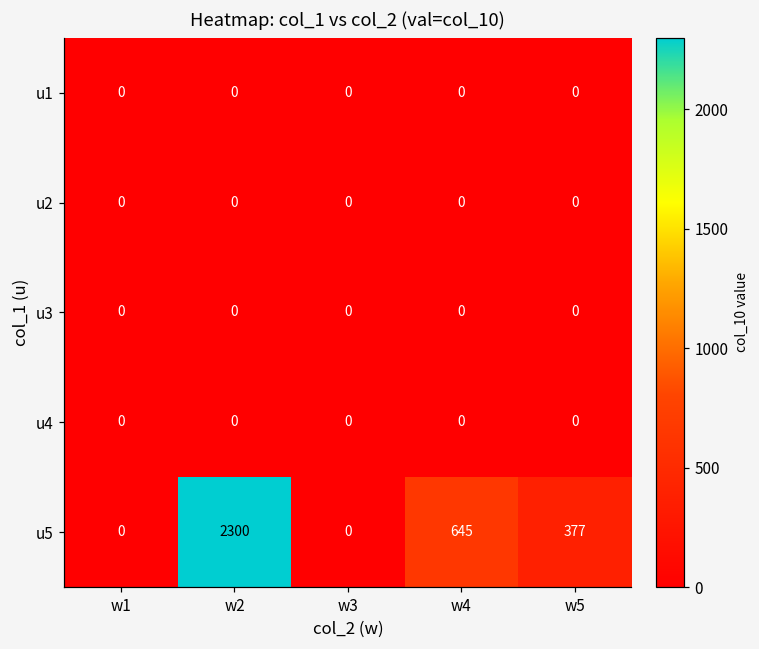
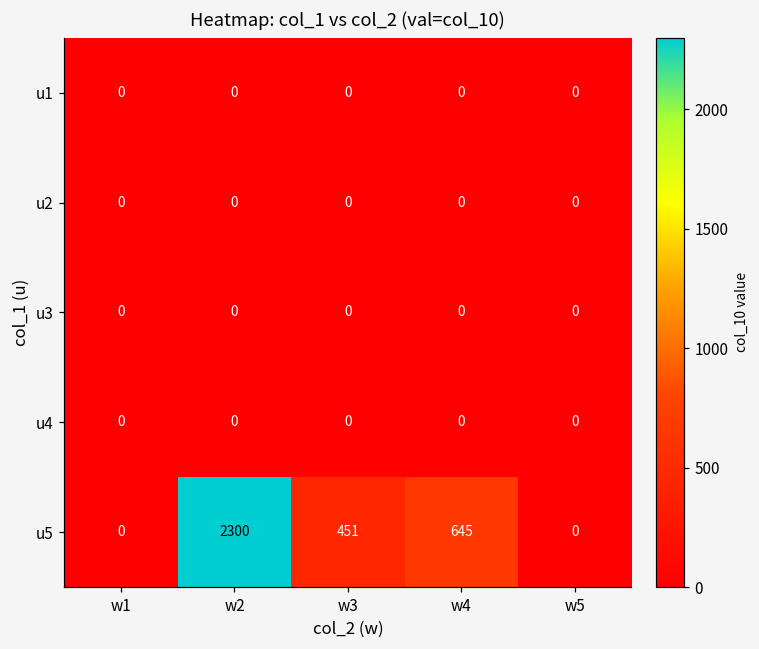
u5, w3: 0 -> 451
u5, w5: 377 -> 0
